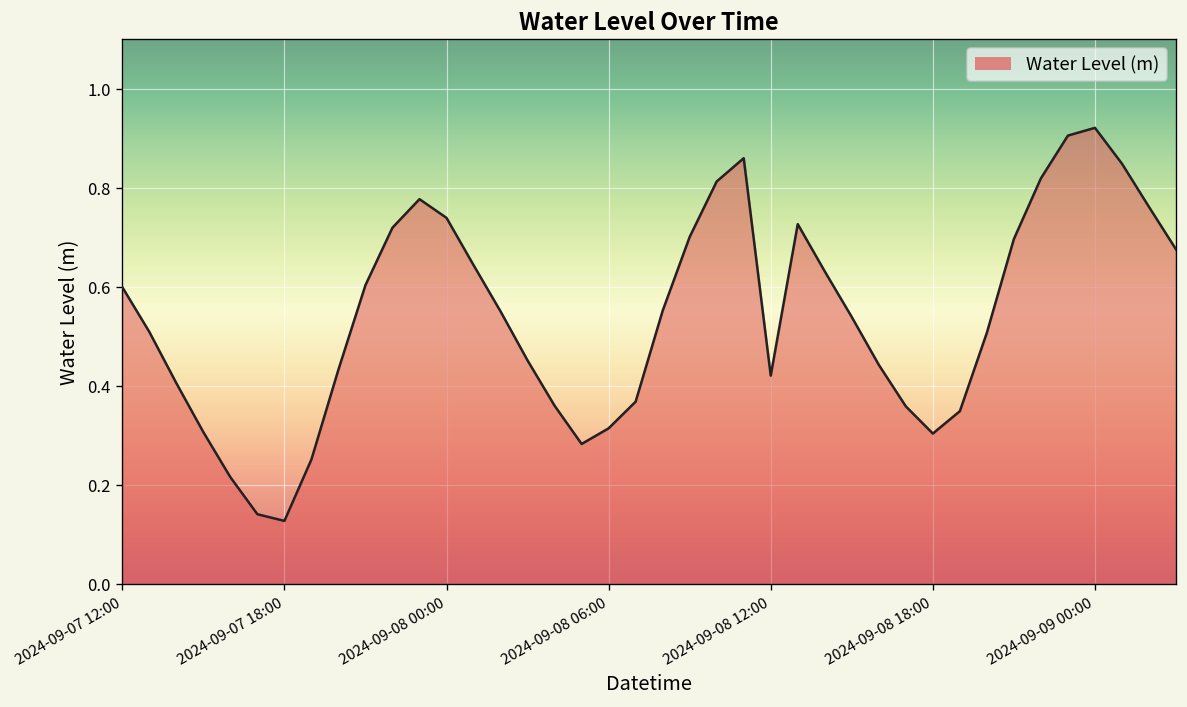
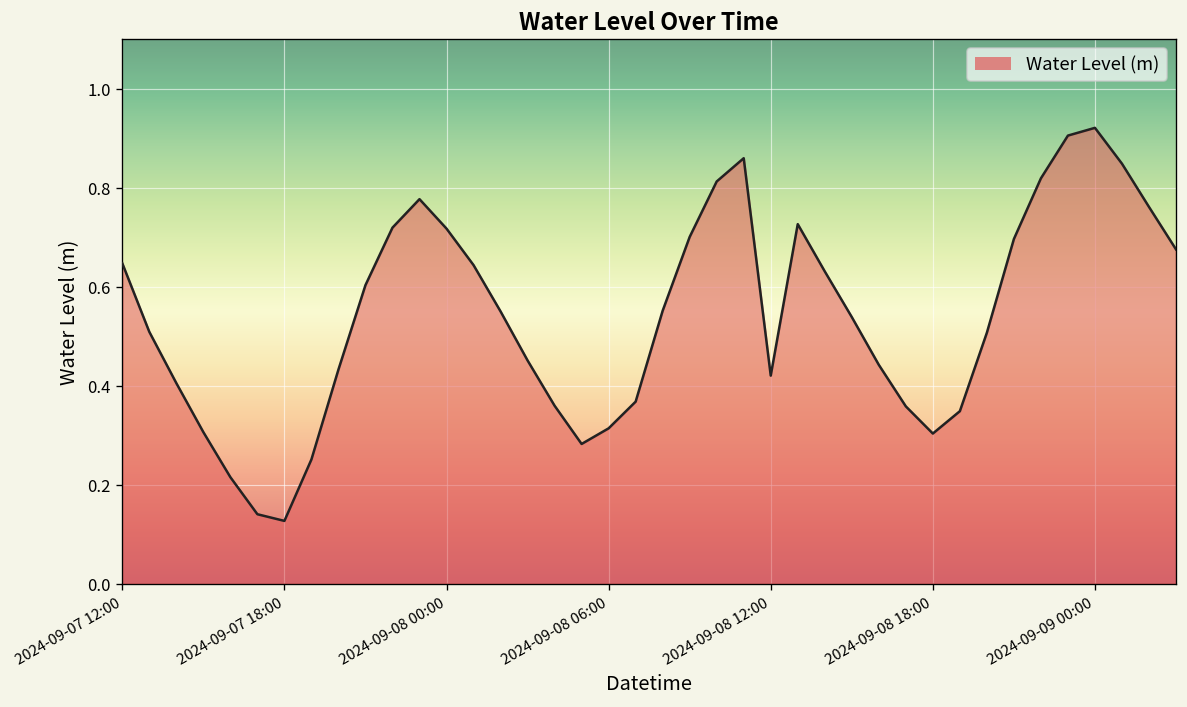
2024-09-07 12:00: 0.60 -> 0.65
2024-09-08 00:00: 0.74 -> 0.72
